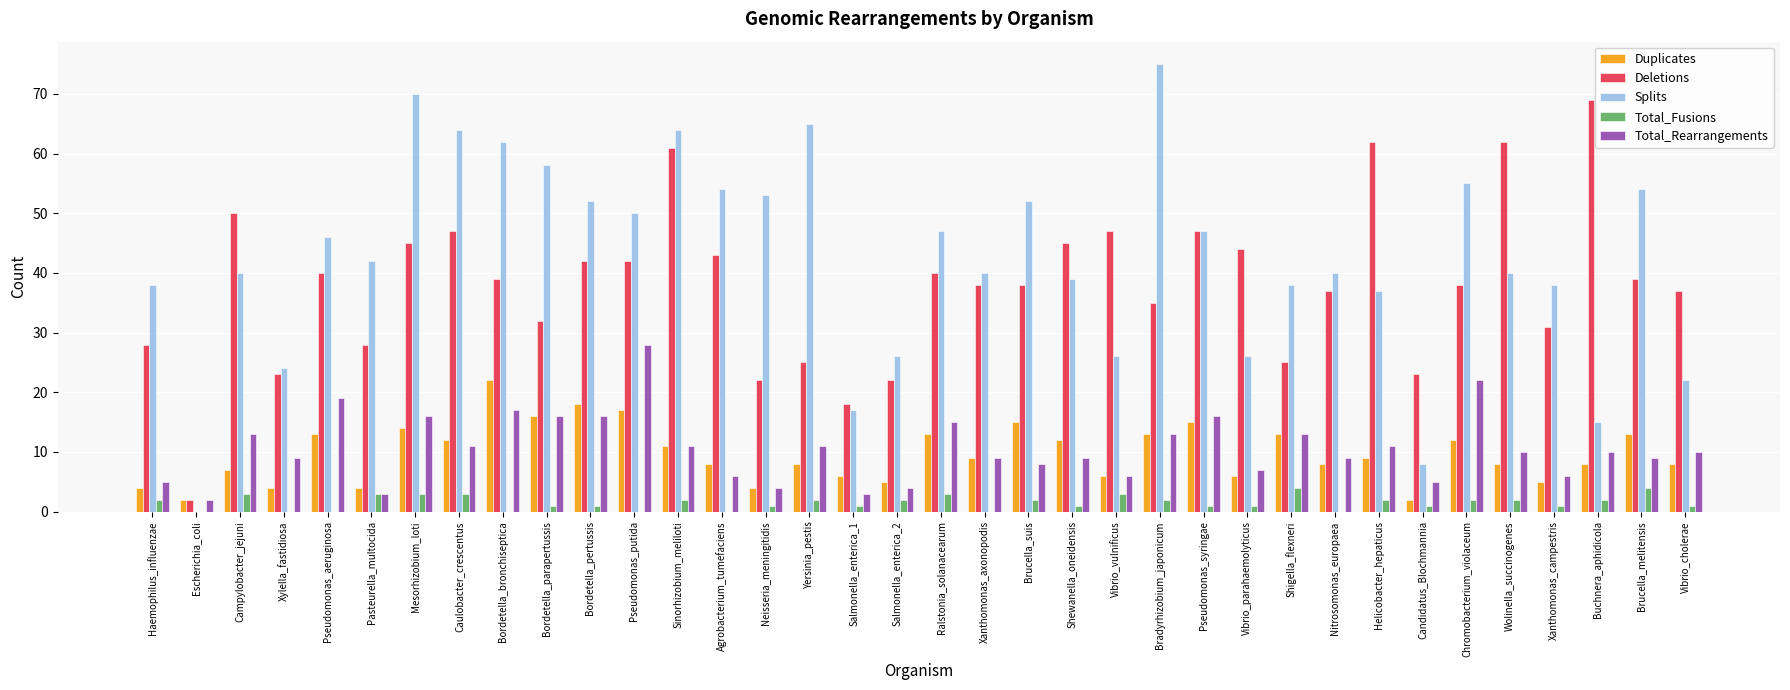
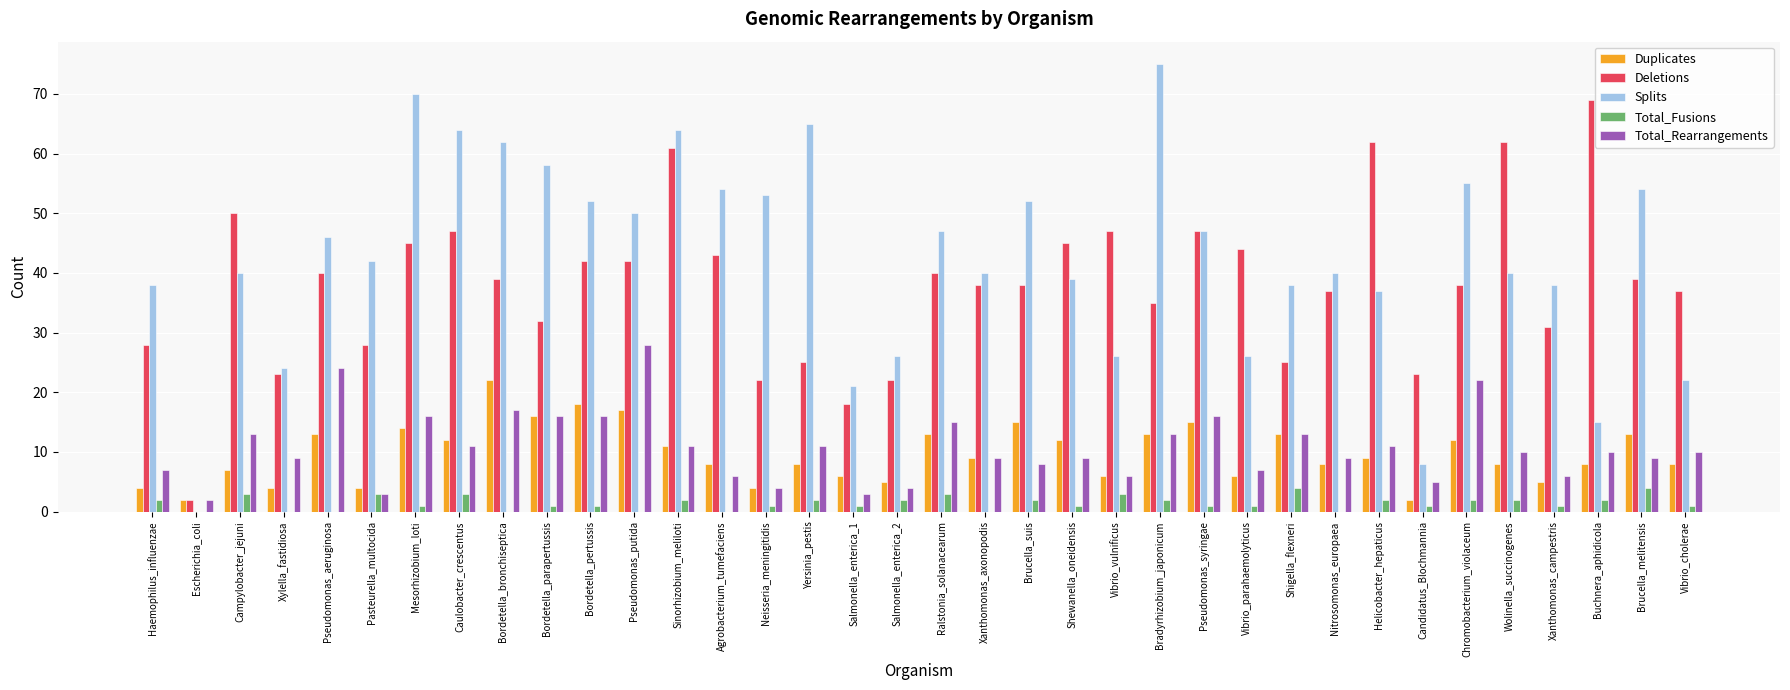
Total_Rearrangements, Haemophilus_influenzae: 5 -> 7
Total_Rearrangements, Pseudomonas_aeruginosa: 19 -> 24
Total_Fusions, Mesorhizobium_loti: 3 -> 1
Splits, Salmonella_enterica_1: 17 -> 21
